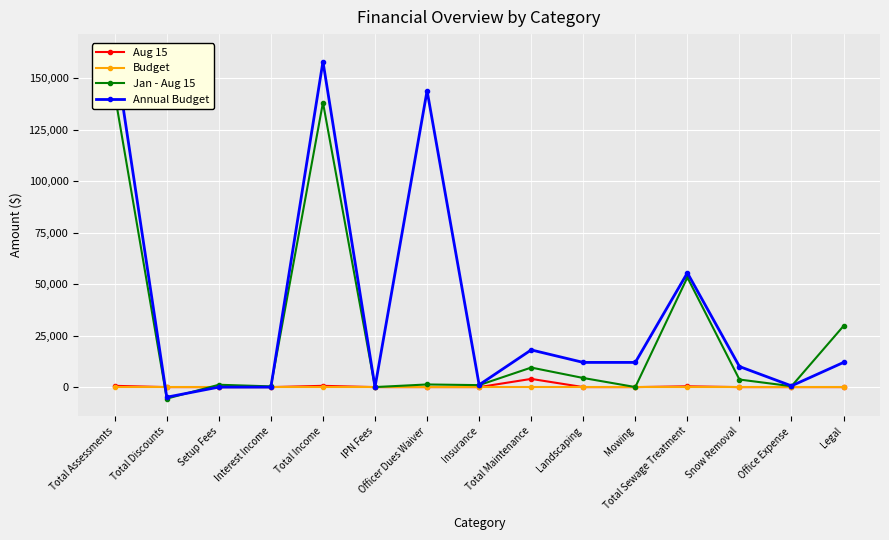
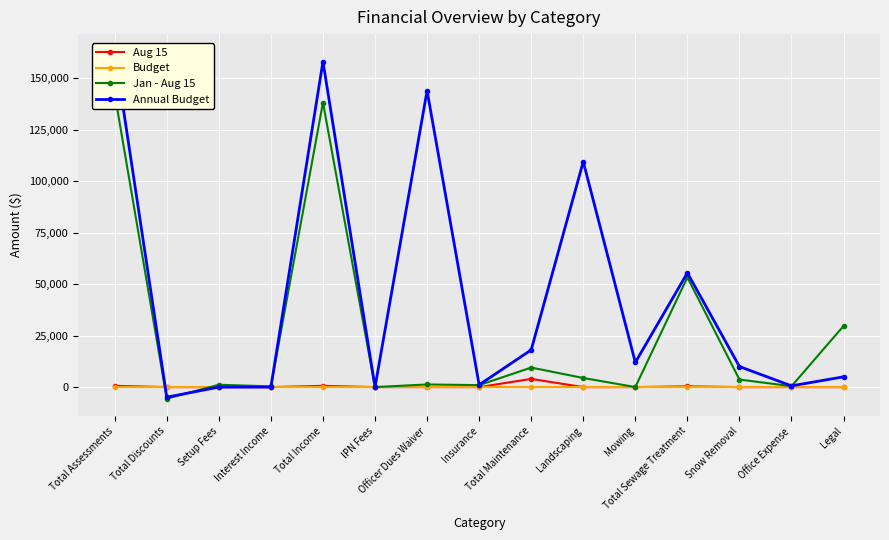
Annual Budget, Landscaping: 12,000 -> 110,000
Annual Budget, Legal: 12,000 -> 5,000
